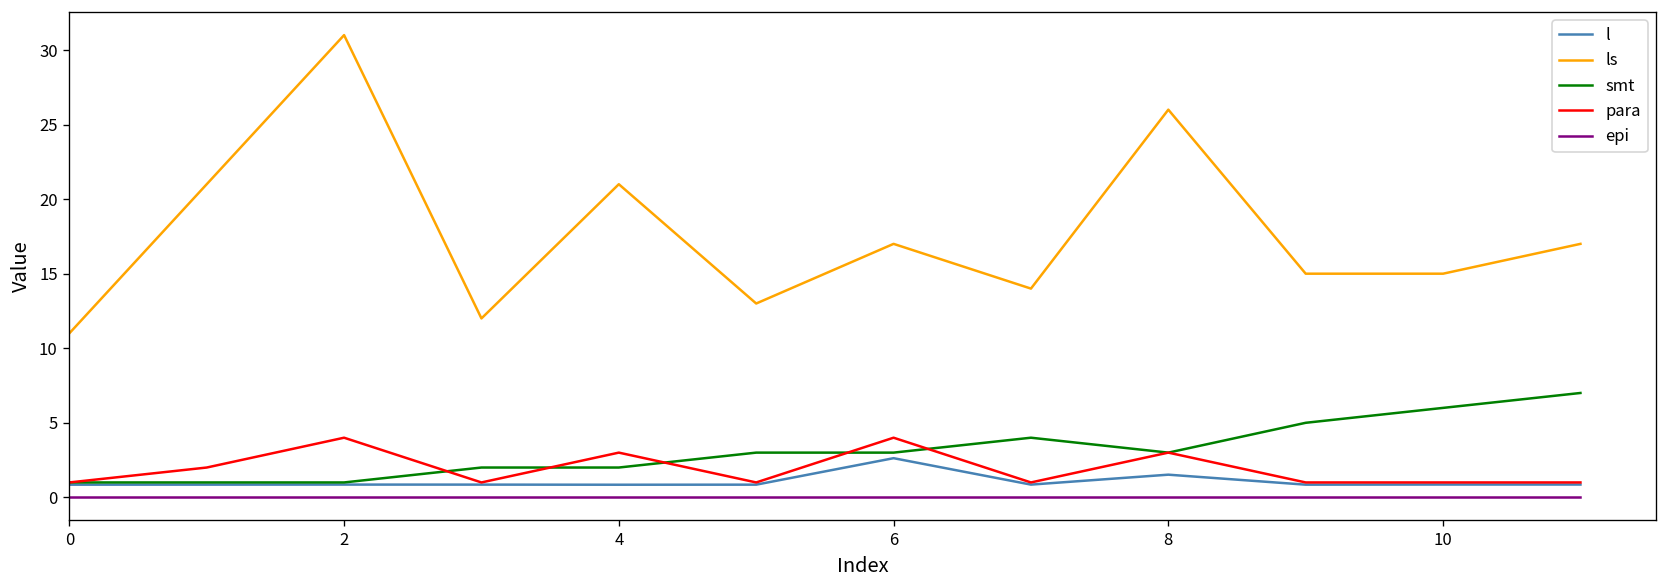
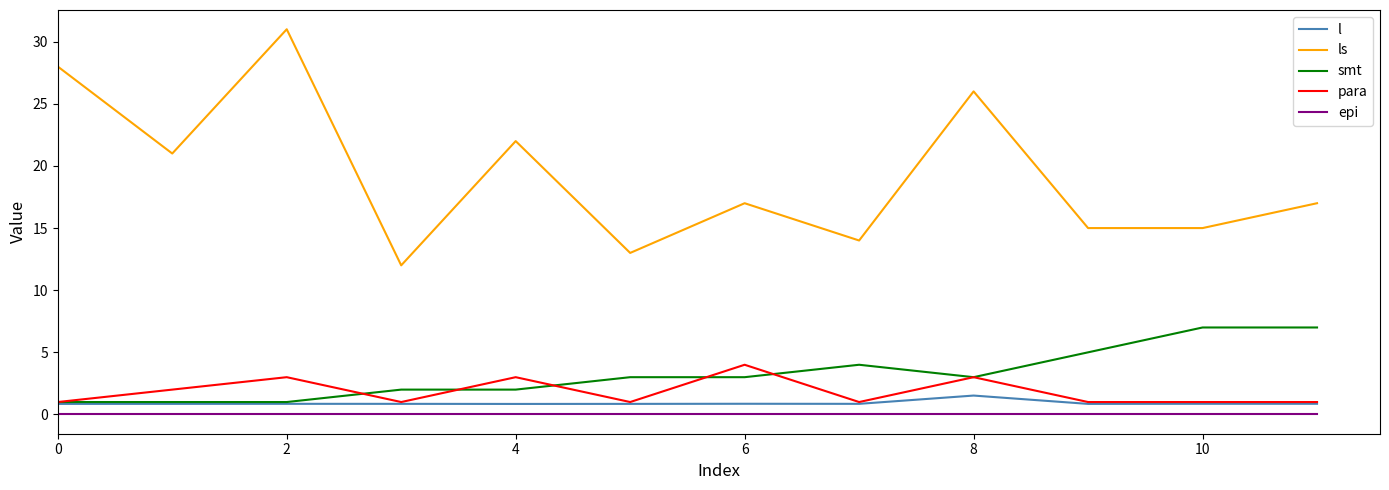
ls, 0: 11 -> 28
para, 2: 4 -> 3
ls, 4: 21 -> 22
l, 6: 2.6 -> 0.9
smt, 10: 6 -> 7
